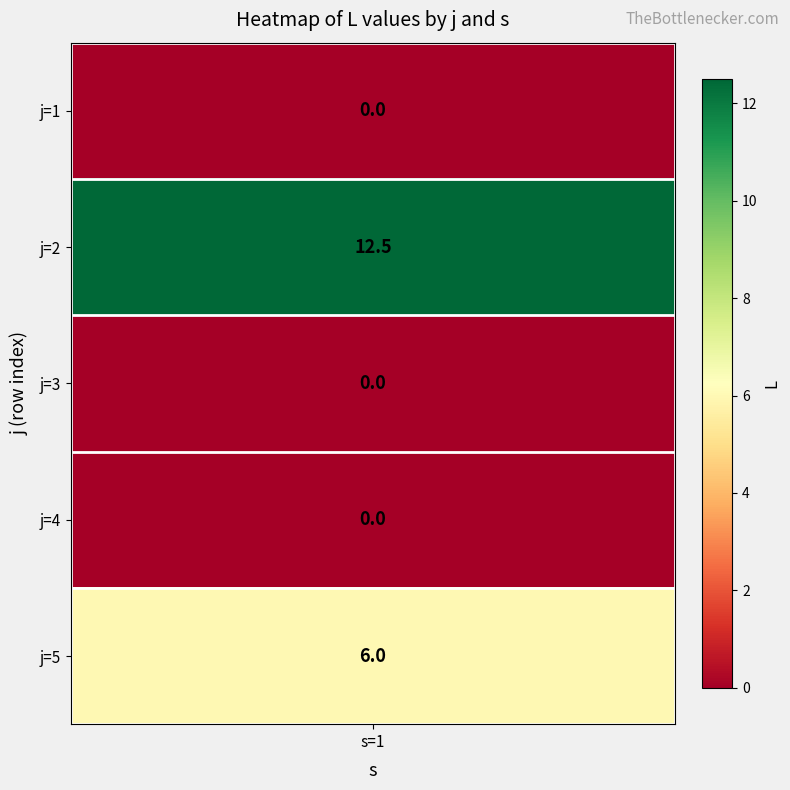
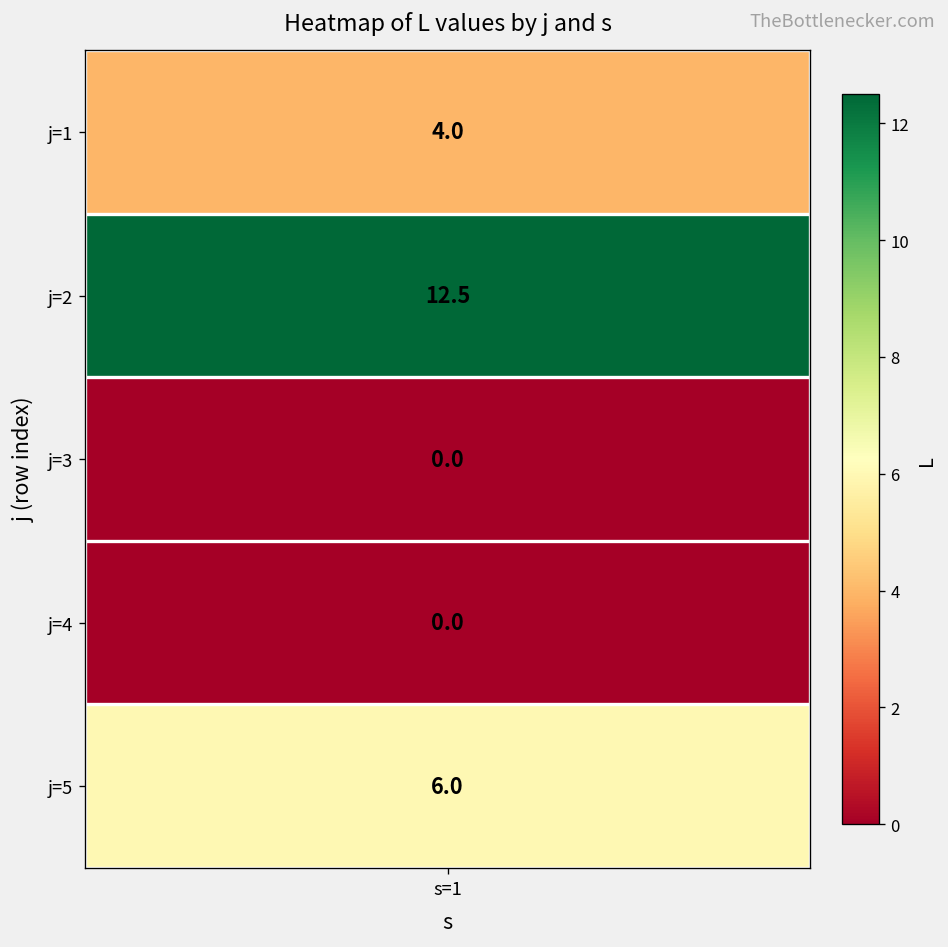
j=1, s=1: 0.0 -> 4.0
